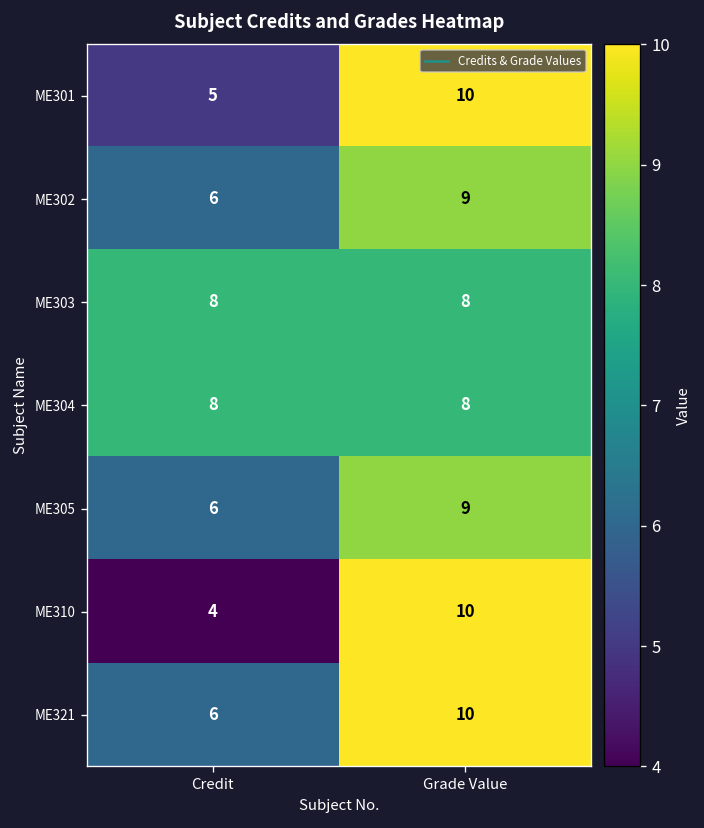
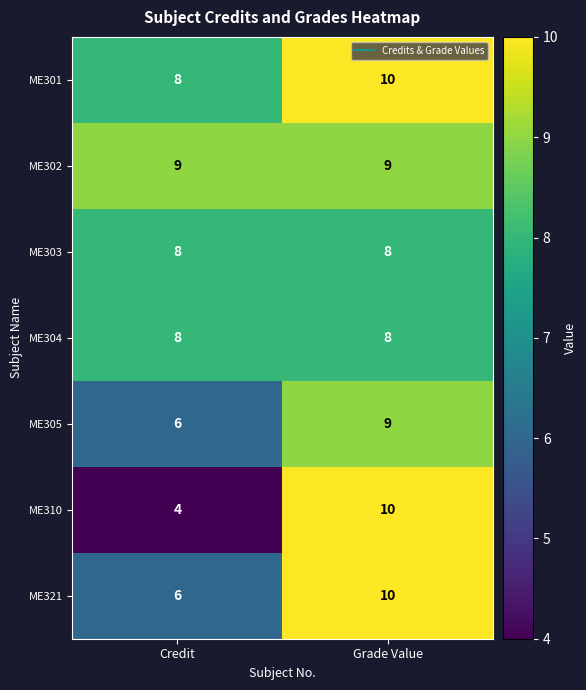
ME301, Credit: 5 -> 8
ME302, Credit: 6 -> 9
